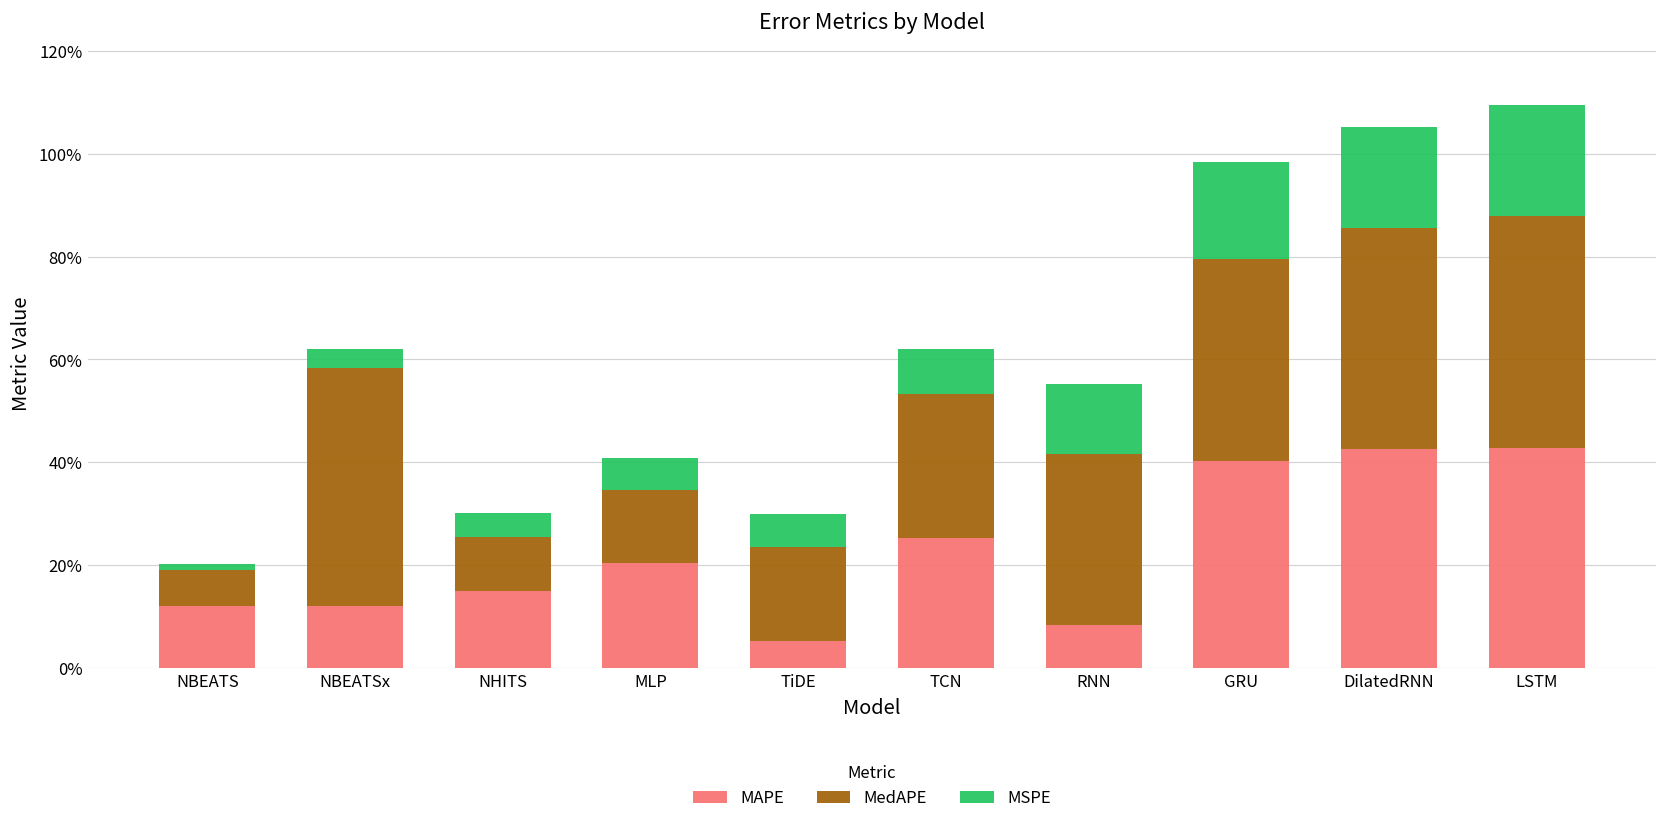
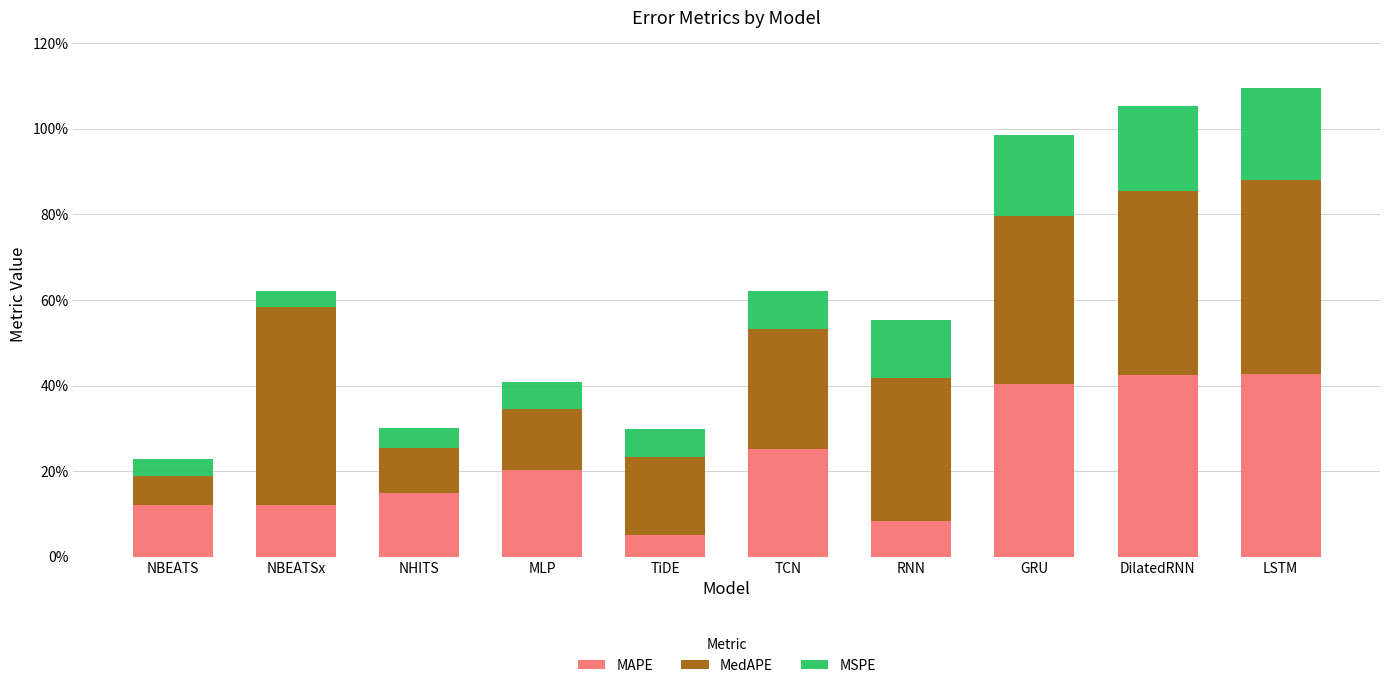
MSPE, NBEATS: 1% -> 4%
